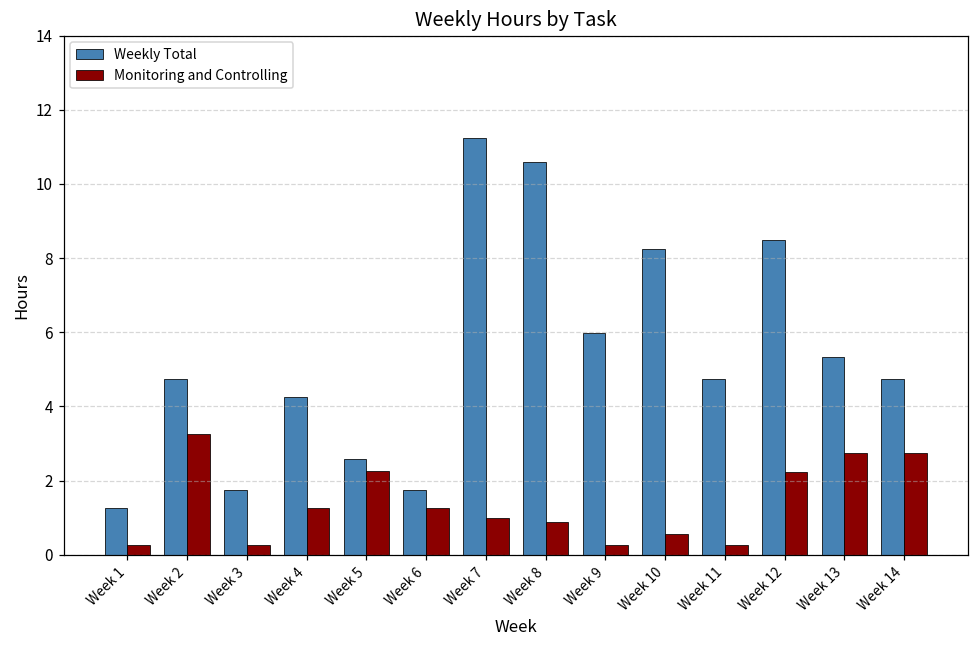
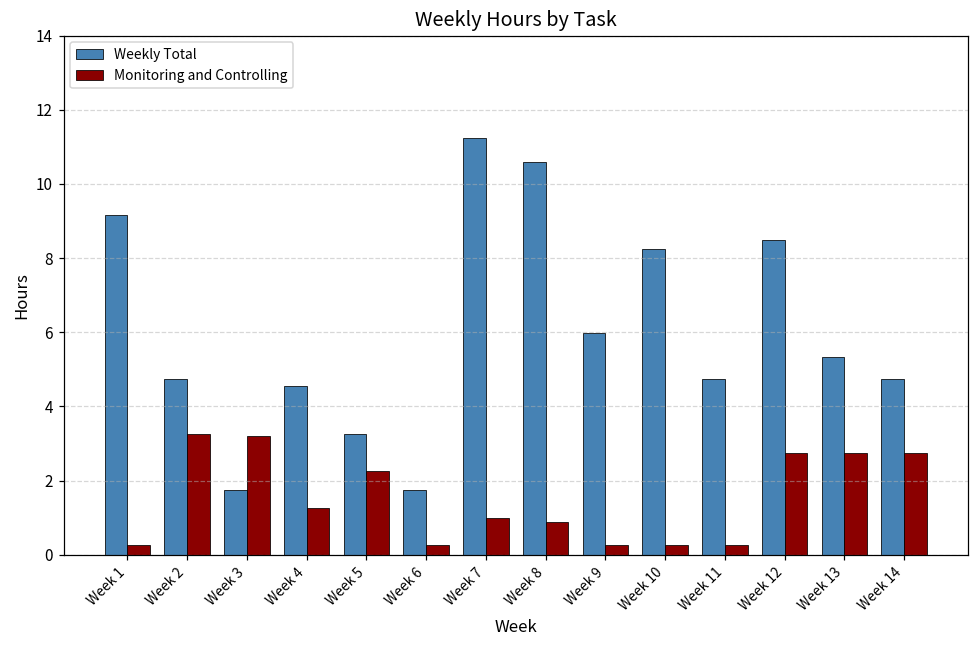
Weekly Total, Week 1: 1.3 -> 9.2
Monitoring and Controlling, Week 3: 0.3 -> 3.2
Weekly Total, Week 4: 4.3 -> 4.6
Weekly Total, Week 5: 2.6 -> 3.3
Monitoring and Controlling, Week 6: 1.3 -> 0.3
Monitoring and Controlling, Week 10: 0.6 -> 0.3
Monitoring and Controlling, Week 12: 2.2 -> 2.8
